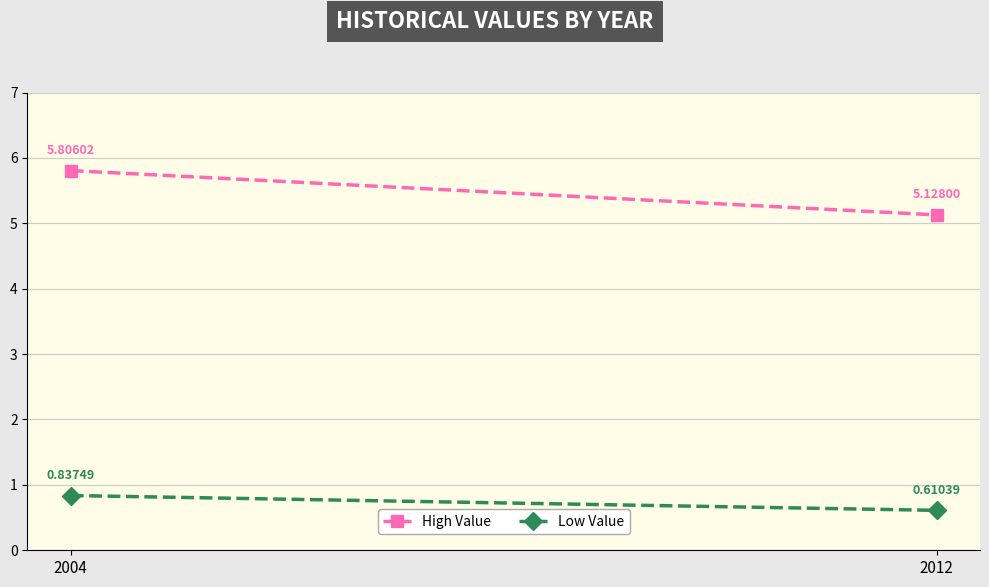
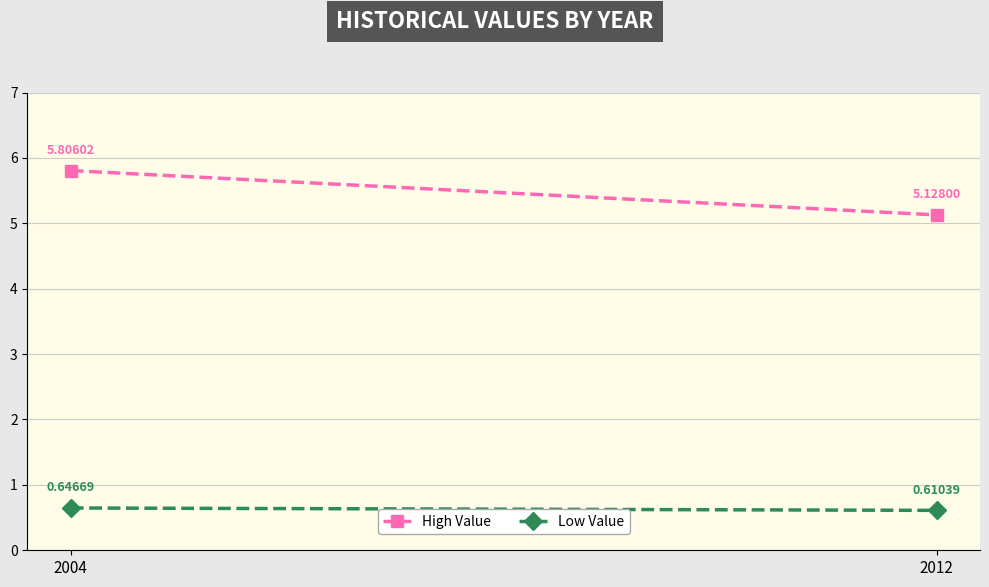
Low Value, 2004: 0.83749 -> 0.64669
